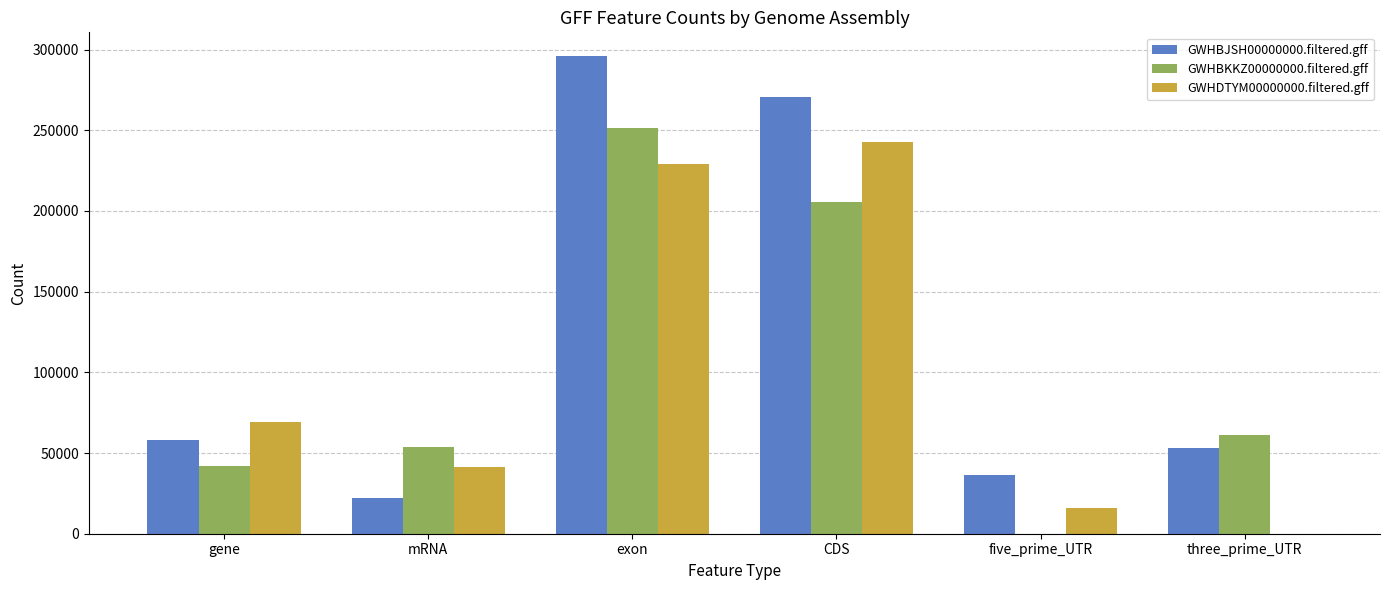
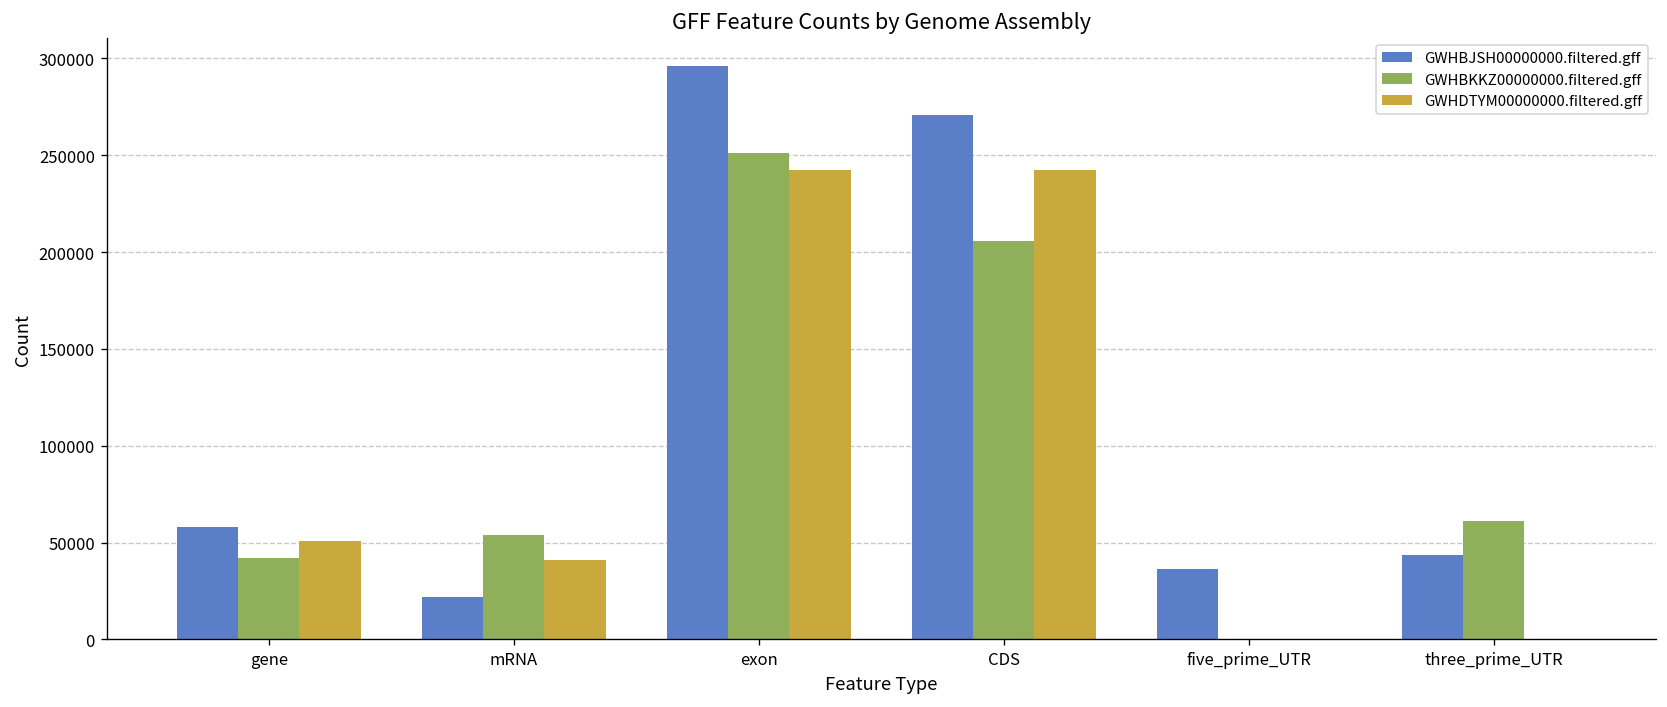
GWHDTYM00000000.filtered.gff, gene: 69000 -> 51000
GWHDTYM00000000.filtered.gff, exon: 229000 -> 242000
GWHDTYM00000000.filtered.gff, five_prime_UTR: 16000 -> 0
GWHBJSH00000000.filtered.gff, three_prime_UTR: 53000 -> 44000
